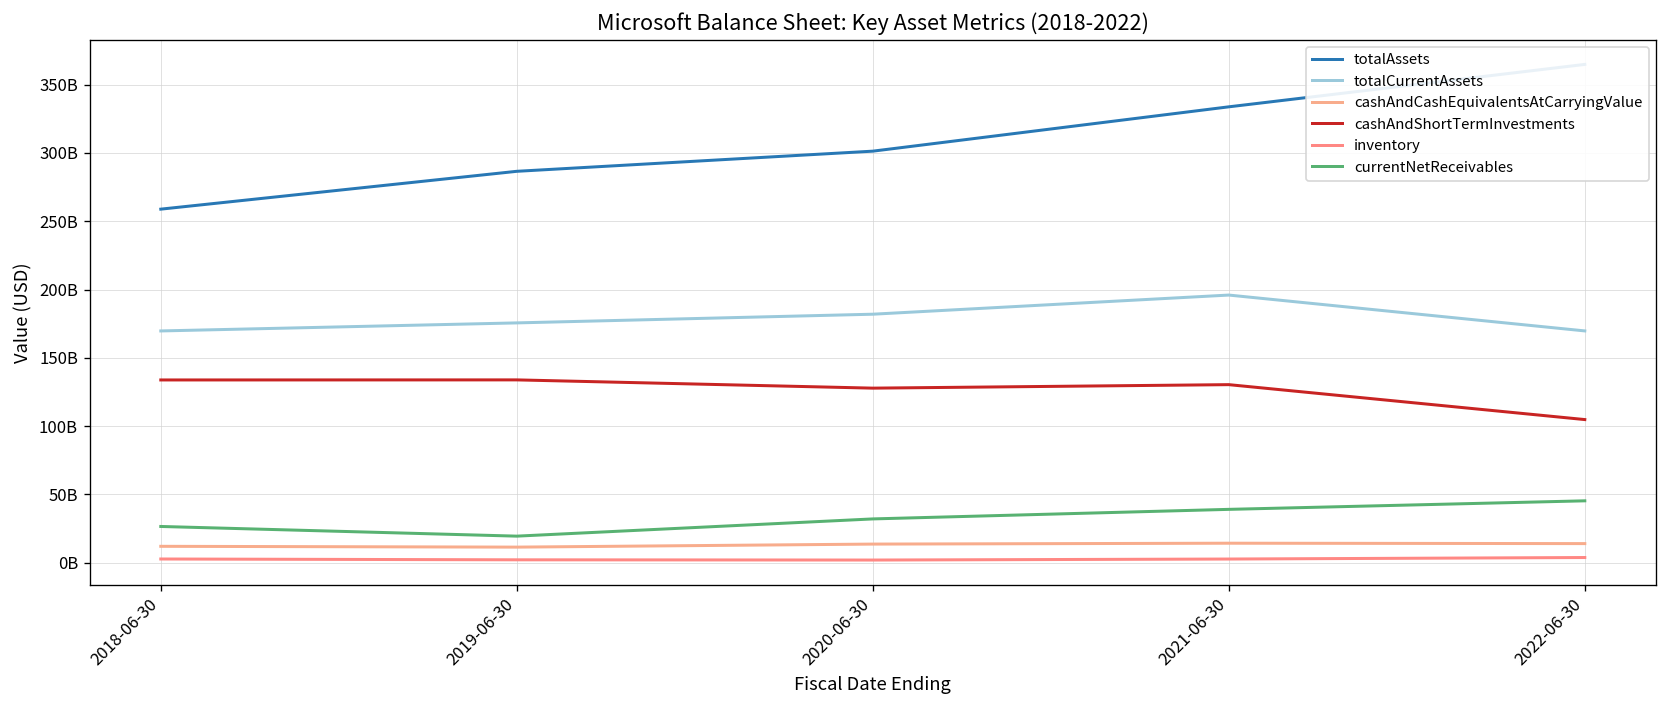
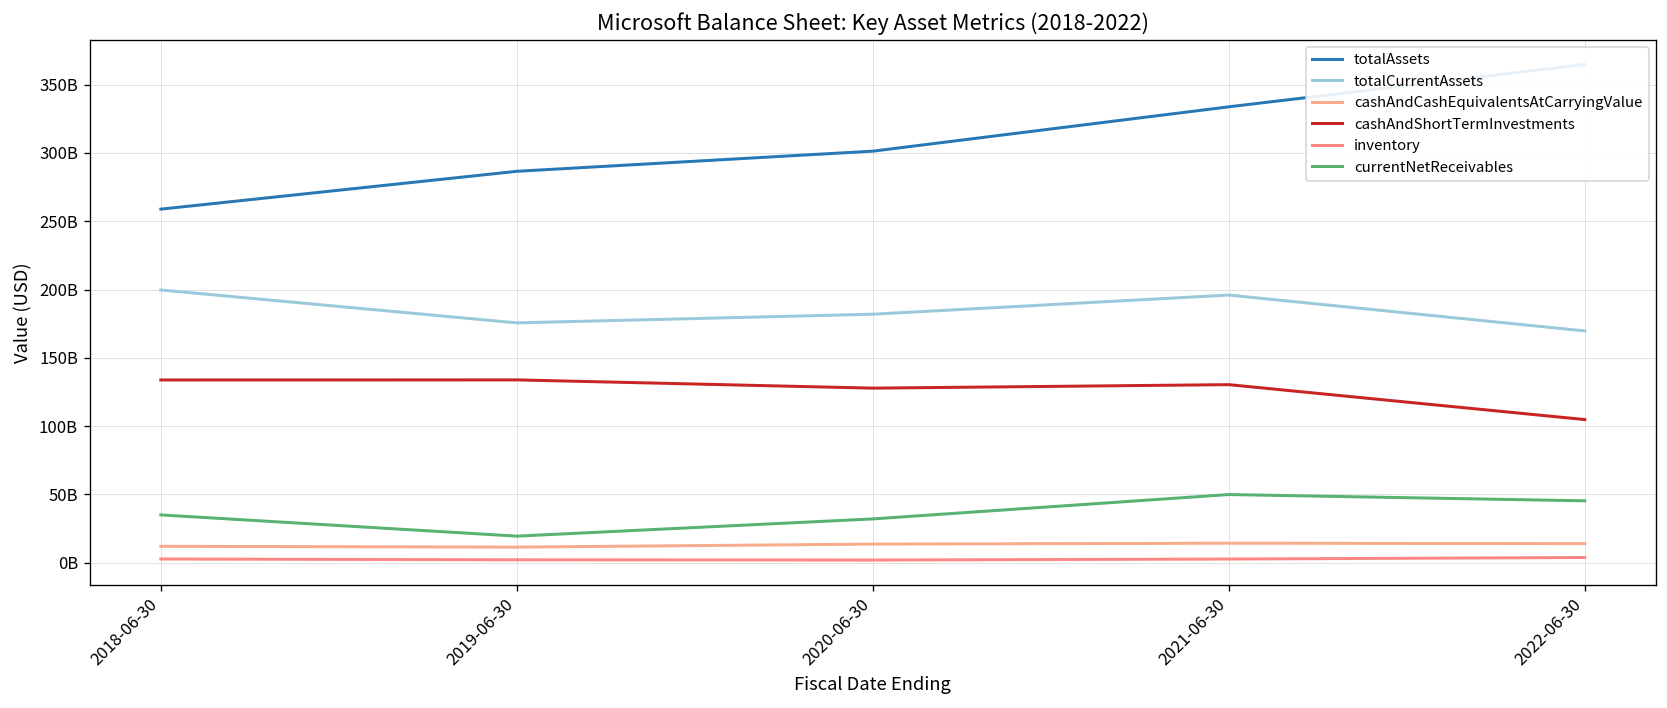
totalCurrentAssets, 2018-06-30: 170000000000 -> 200000000000
currentNetReceivables, 2018-06-30: 26000000000 -> 35000000000
currentNetReceivables, 2021-06-30: 39000000000 -> 50000000000
